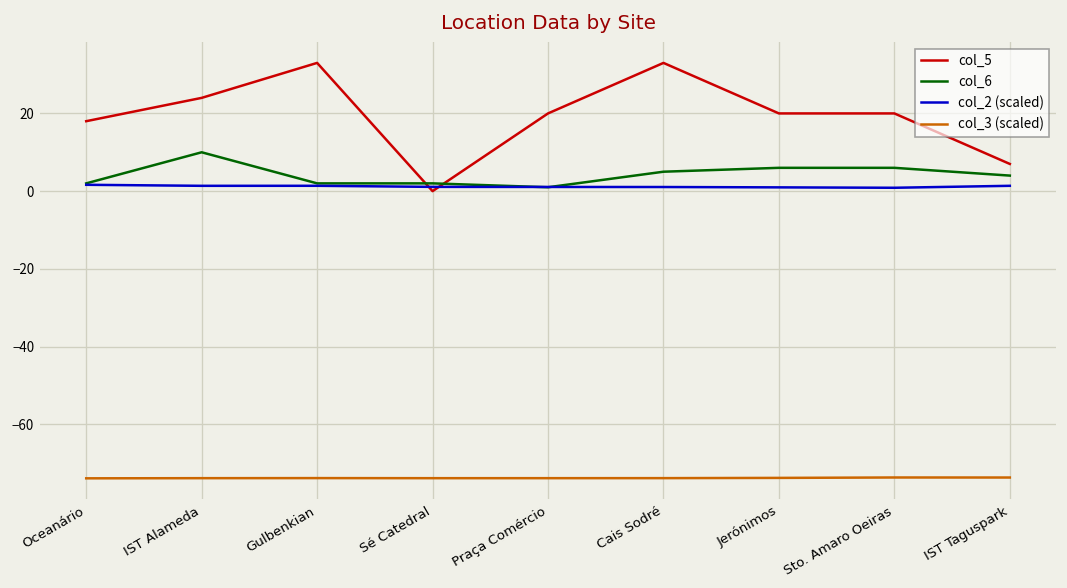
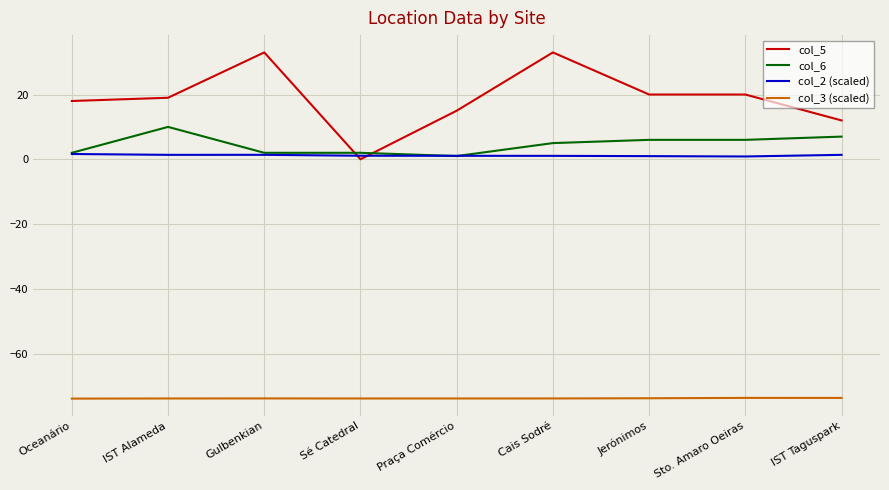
col_5, IST Alameda: 24 -> 19
col_5, Praça Comércio: 20 -> 15
col_5, IST Taguspark: 7 -> 12
col_6, IST Taguspark: 4 -> 7
